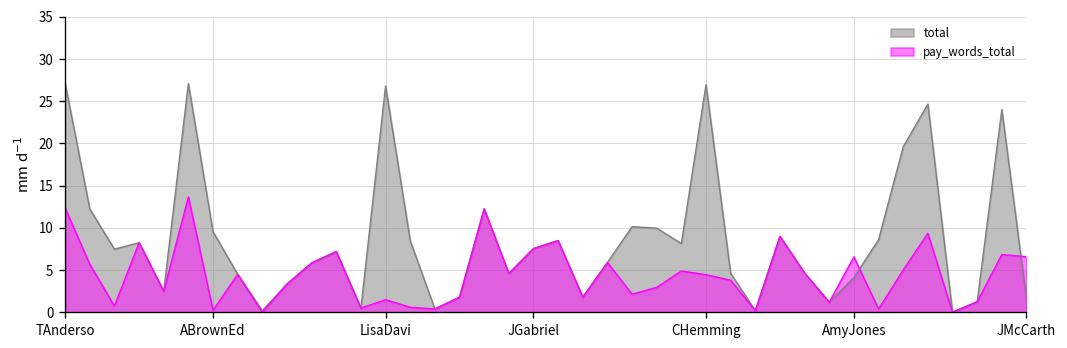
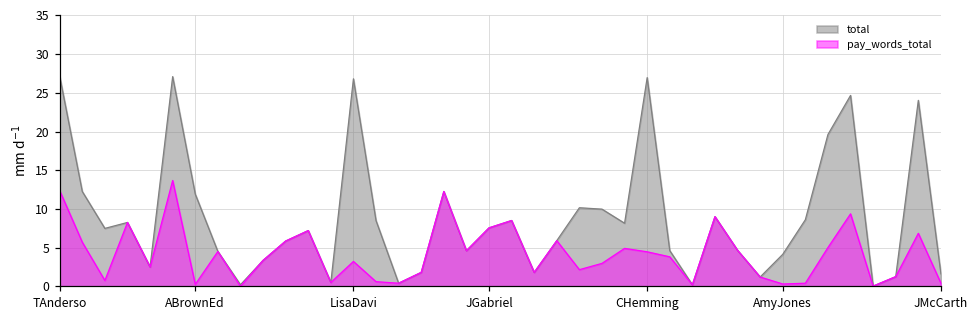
total, ABrownEd: 10 -> 12
pay_words_total, LisaDavi: 2 -> 3
pay_words_total, AmyJones: 7 -> 0
pay_words_total, JMcCarth: 7 -> 0
